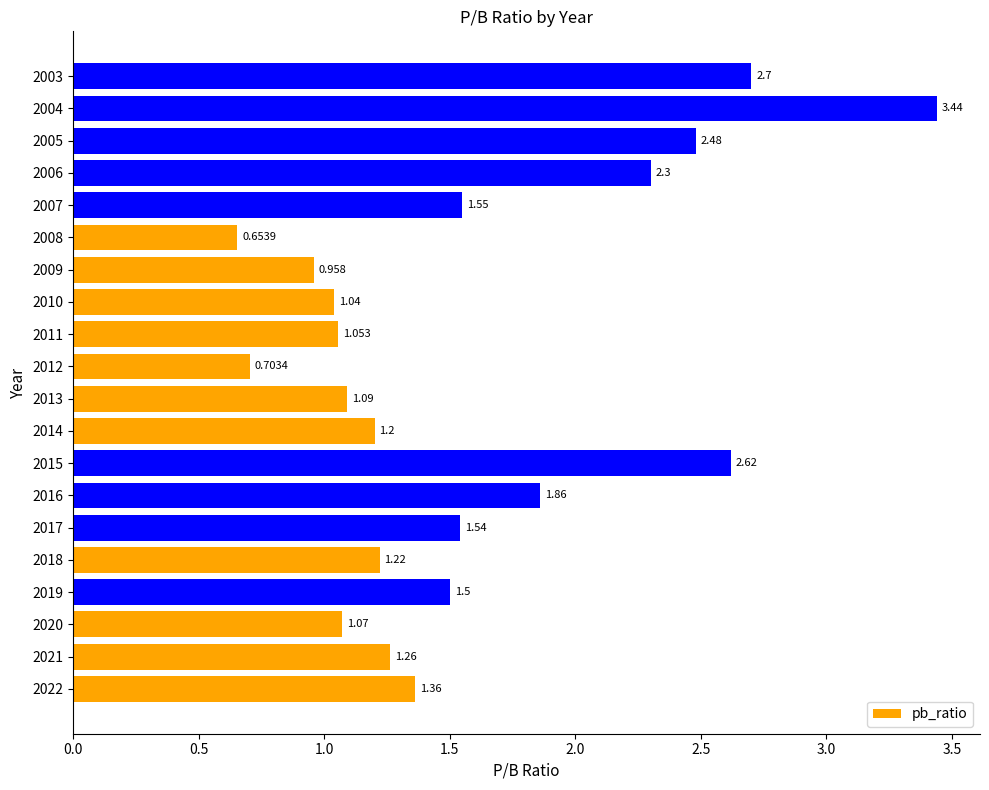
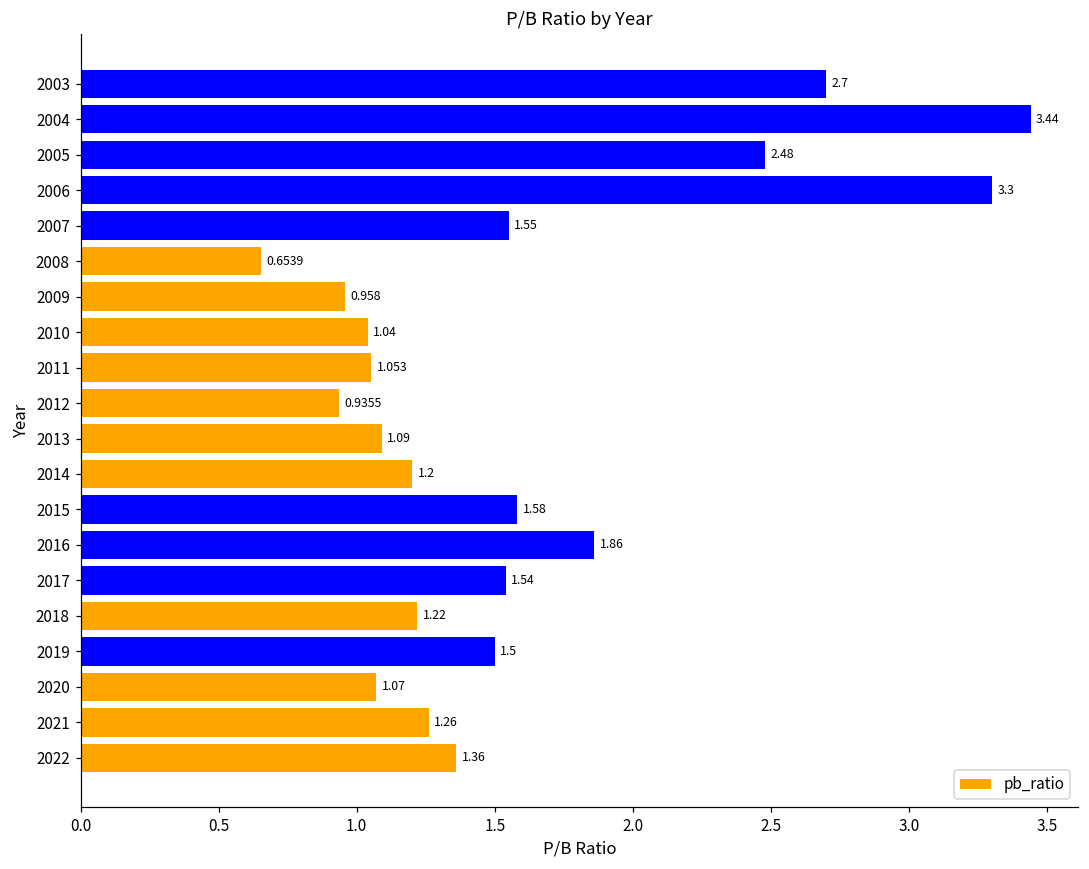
2006: 2.3 -> 3.3
2012: 0.7034 -> 0.9355
2015: 2.62 -> 1.58
